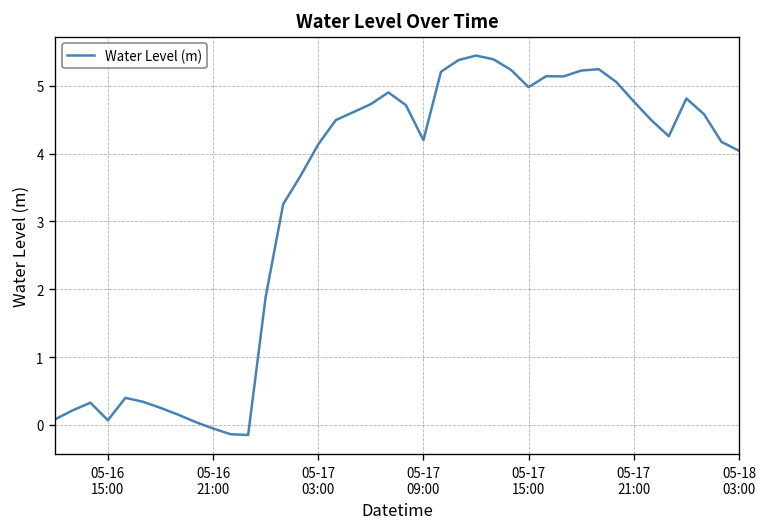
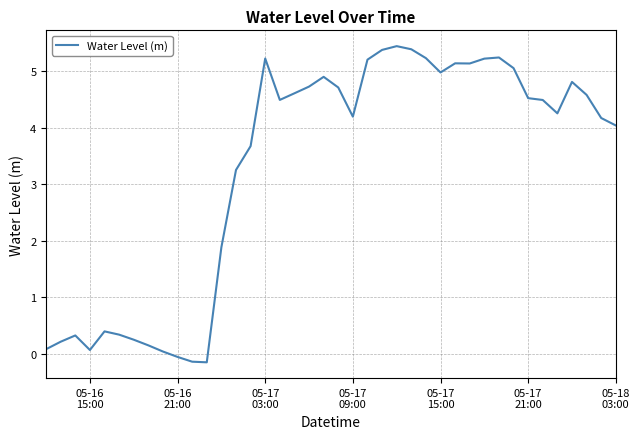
05-17 03:00: 4.1 -> 5.2
05-17 21:00: 4.8 -> 4.5
